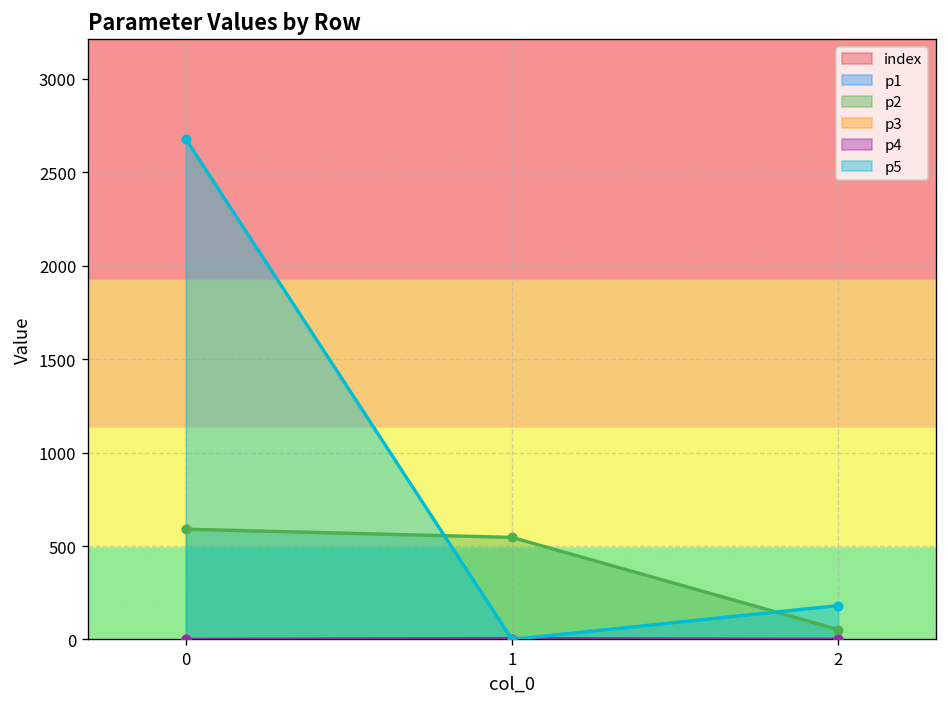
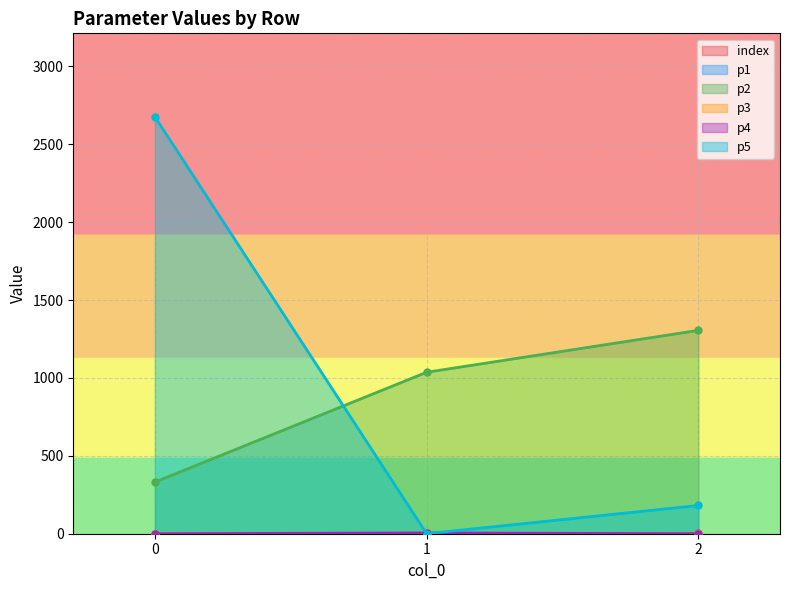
p2, 0: 590 -> 330
p2, 1: 550 -> 1040
p2, 2: 50 -> 1310
